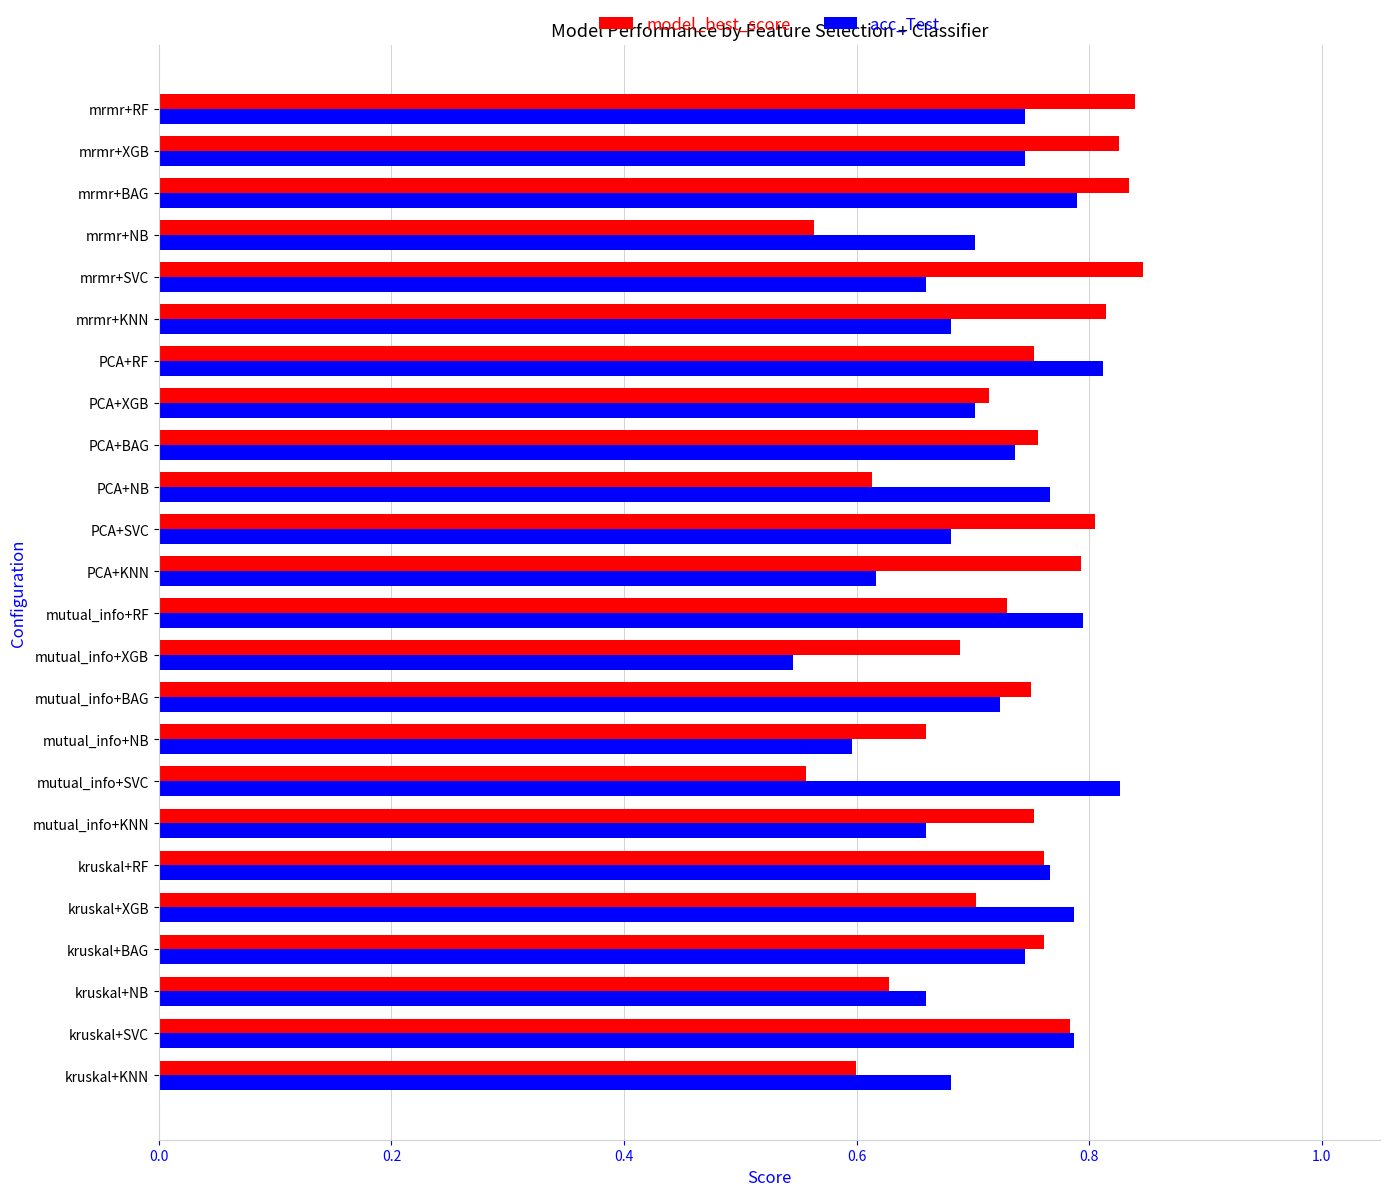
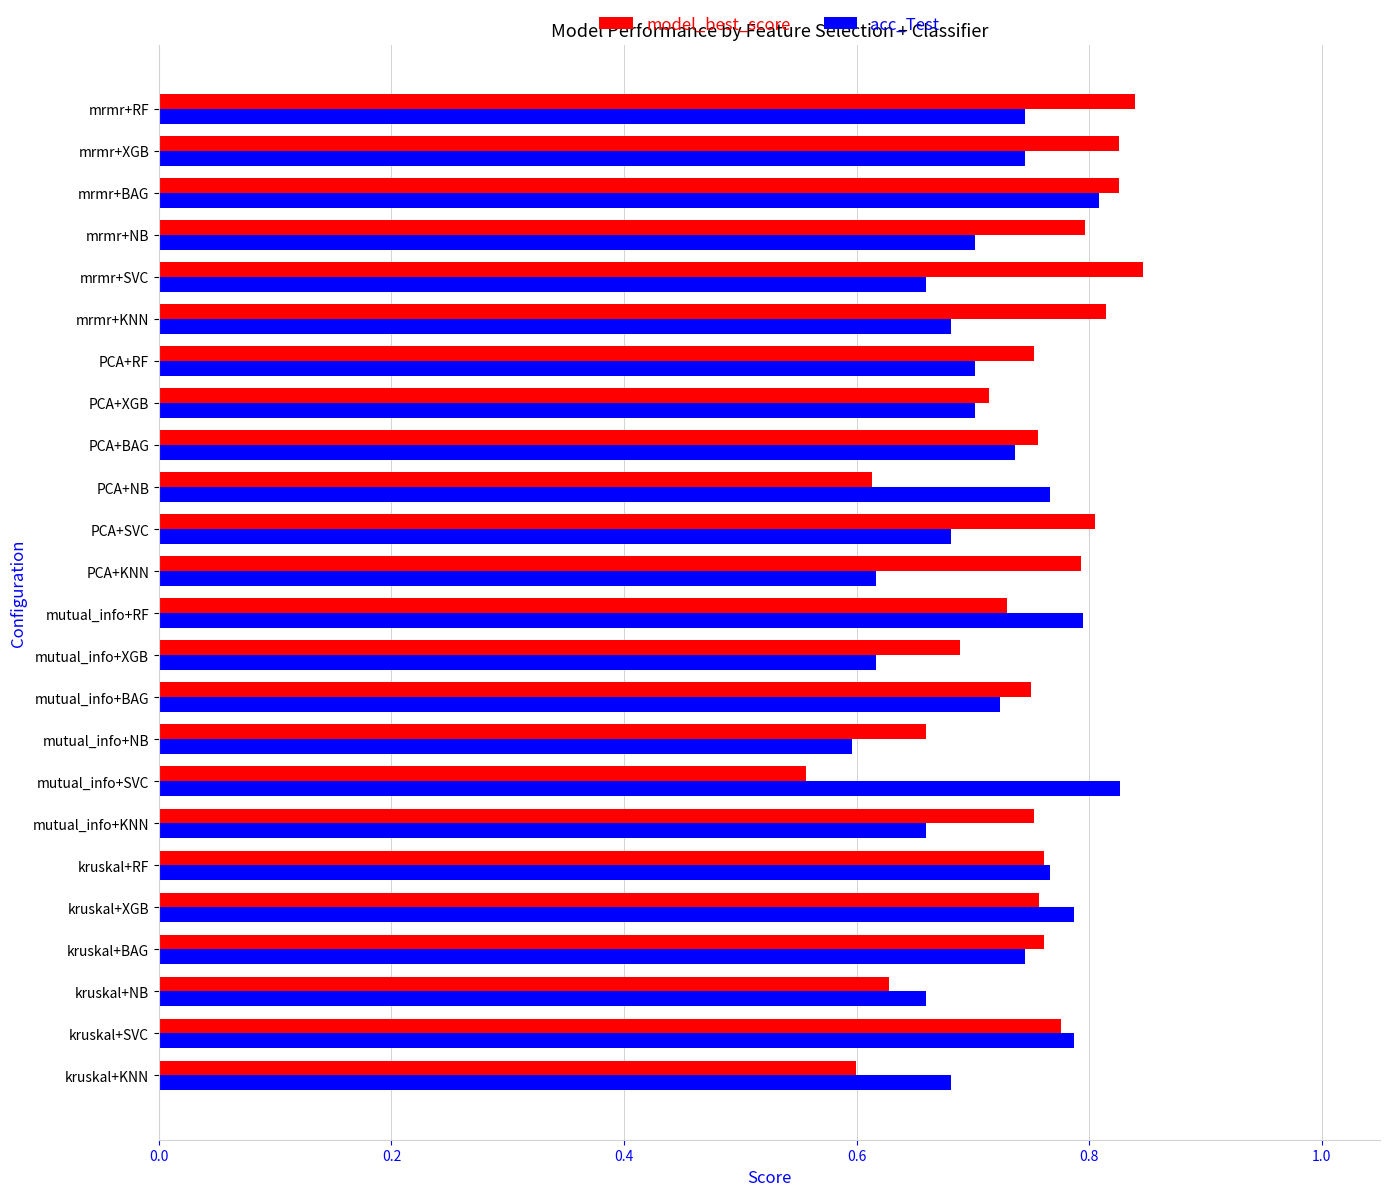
model_best_score, mrmr+BAG: 0.834 -> 0.825
acc_Test, mrmr+BAG: 0.790 -> 0.809
model_best_score, mrmr+NB: 0.564 -> 0.797
acc_Test, PCA+RF: 0.811 -> 0.702
acc_Test, mutual_info+XGB: 0.545 -> 0.617
model_best_score, kruskal+XGB: 0.702 -> 0.756
model_best_score, kruskal+SVC: 0.784 -> 0.776
